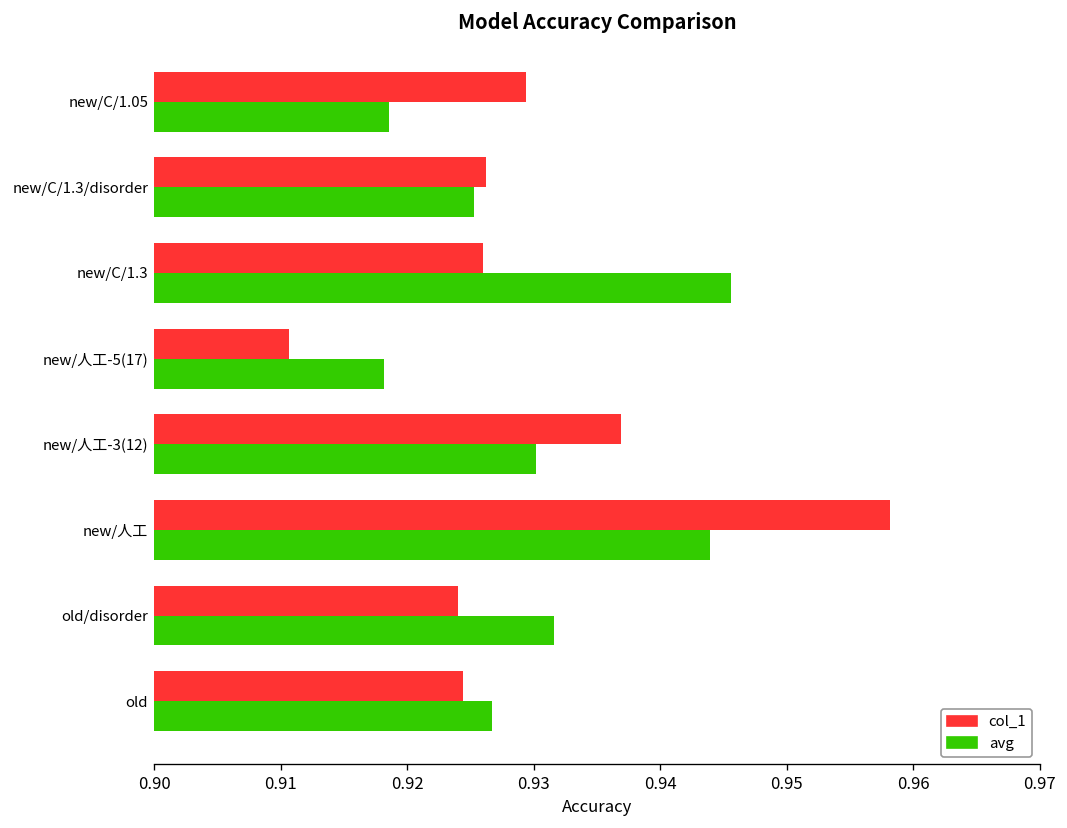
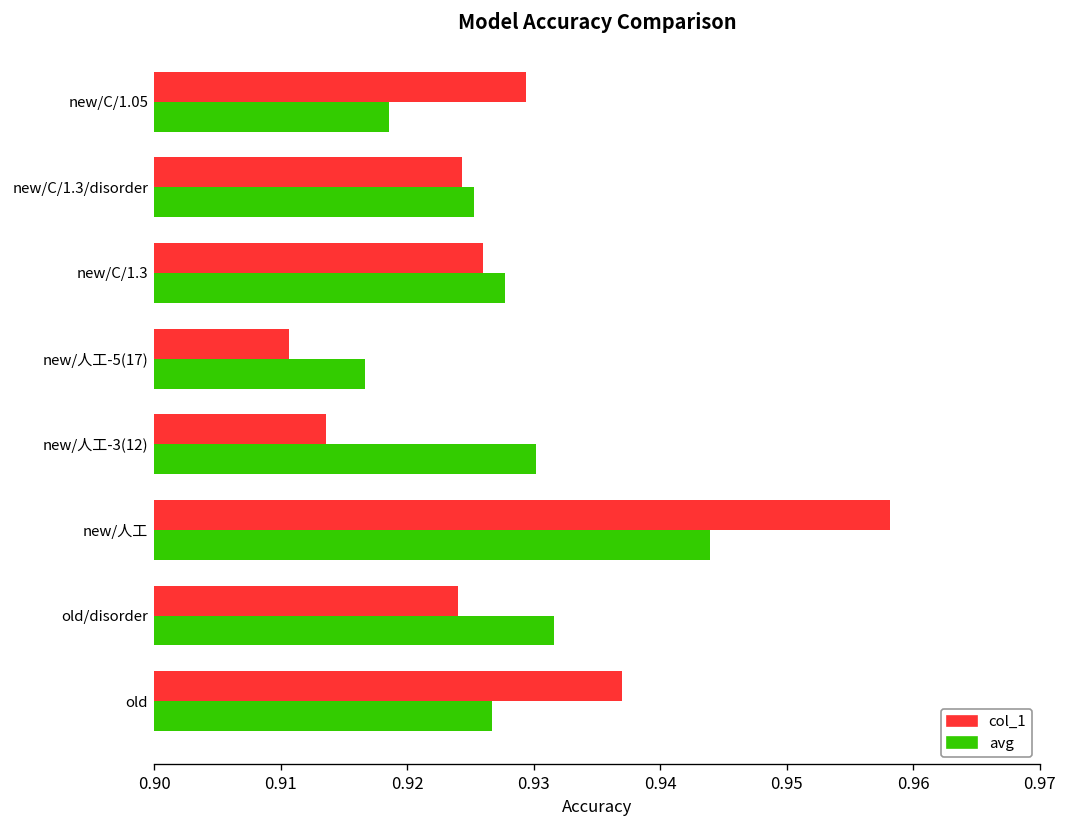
col_1, new/C/1.3/disorder: 0.9262 -> 0.9243
avg, new/C/1.3: 0.9456 -> 0.9277
avg, new/人工-5(17): 0.9182 -> 0.9167
col_1, new/人工-3(12): 0.9369 -> 0.9136
col_1, old: 0.9244 -> 0.9370
